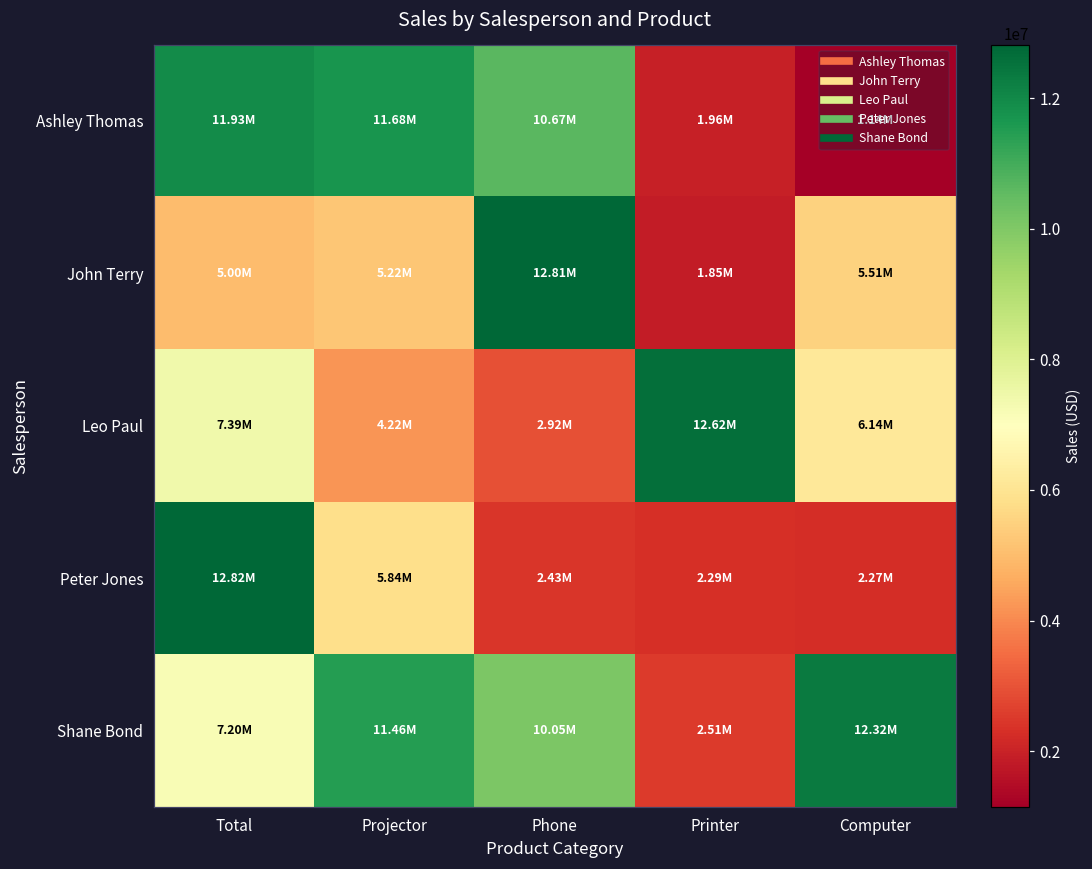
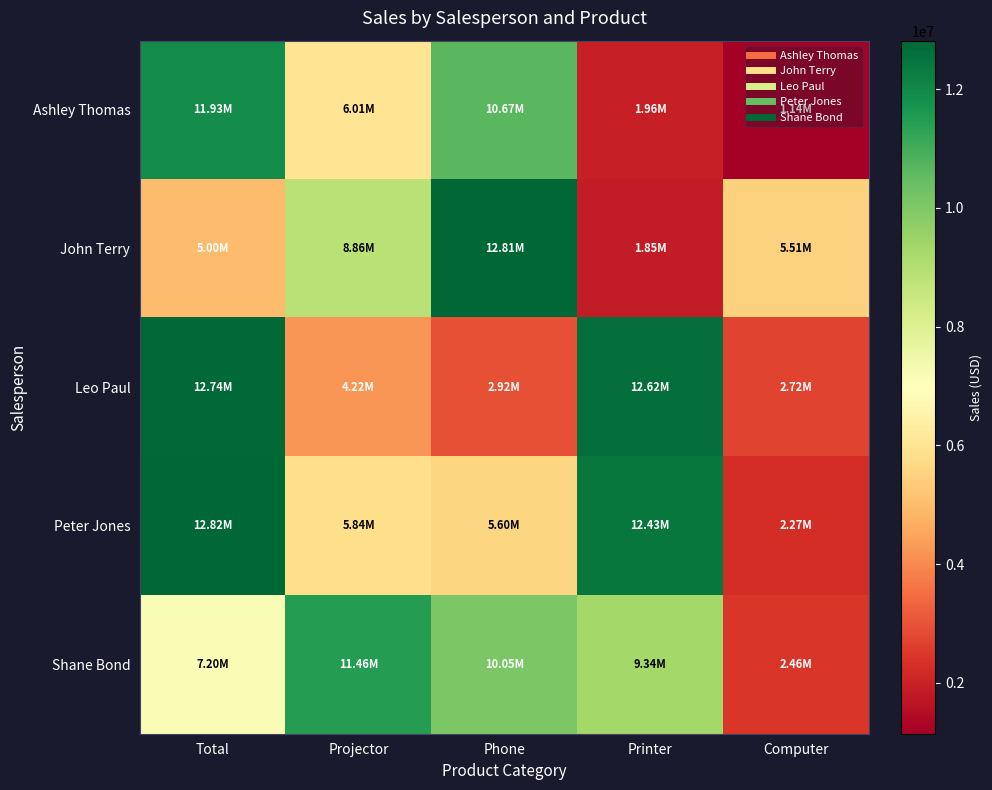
Ashley Thomas, Projector: 11.68M -> 6.01M
John Terry, Projector: 5.22M -> 8.86M
Leo Paul, Total: 7.39M -> 12.74M
Leo Paul, Computer: 6.14M -> 2.72M
Peter Jones, Phone: 2.43M -> 5.60M
Peter Jones, Printer: 2.29M -> 12.43M
Shane Bond, Printer: 2.51M -> 9.34M
Shane Bond, Computer: 12.32M -> 2.46M
